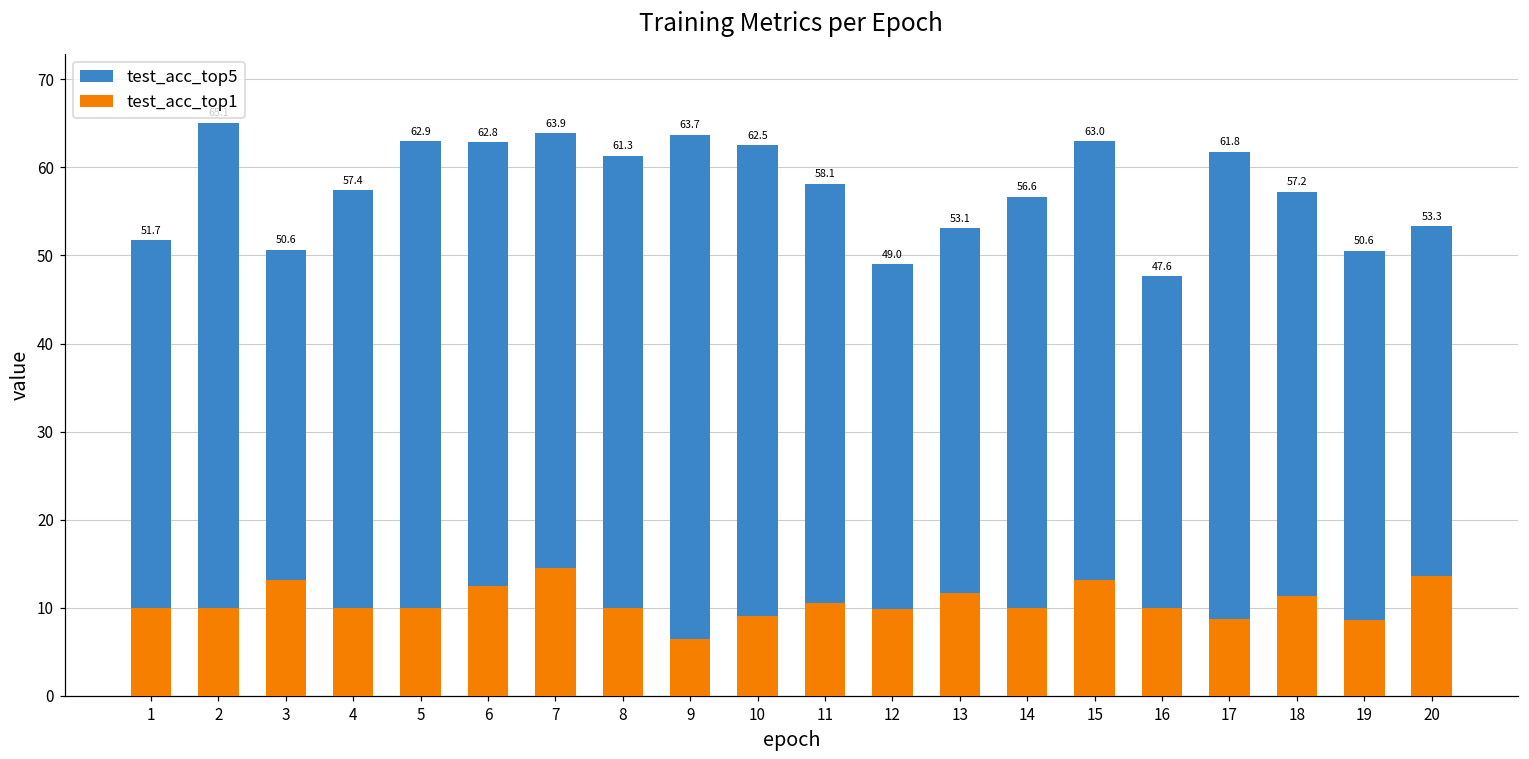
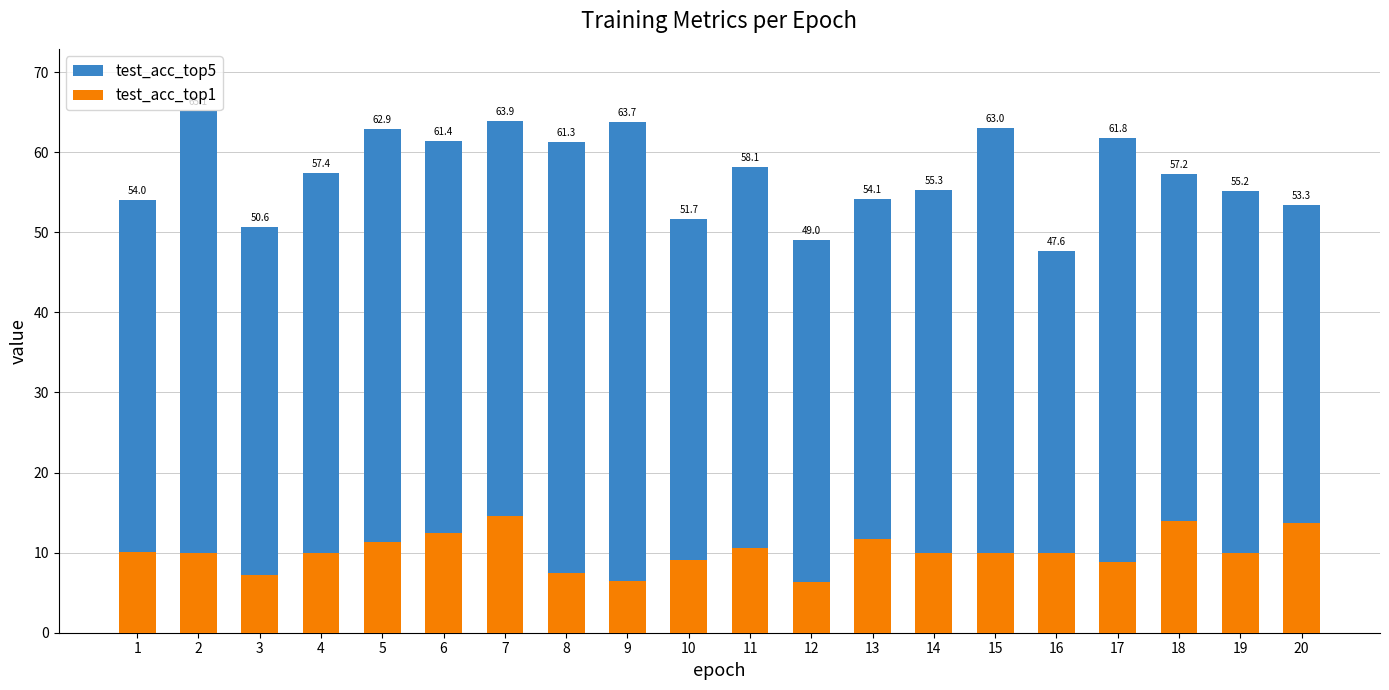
test_acc_top5, 1: 51.7 -> 54.0
test_acc_top1, 3: 13 -> 7
test_acc_top1, 5: 10 -> 11
test_acc_top5, 6: 62.8 -> 61.4
test_acc_top1, 8: 10 -> 7
test_acc_top5, 10: 62.5 -> 51.7
test_acc_top1, 12: 10 -> 6
test_acc_top5, 13: 53.1 -> 54.1
test_acc_top5, 14: 56.6 -> 55.3
test_acc_top1, 15: 13 -> 10
test_acc_top1, 18: 11 -> 14
test_acc_top5, 19: 50.6 -> 55.2
test_acc_top1, 19: 9 -> 10
